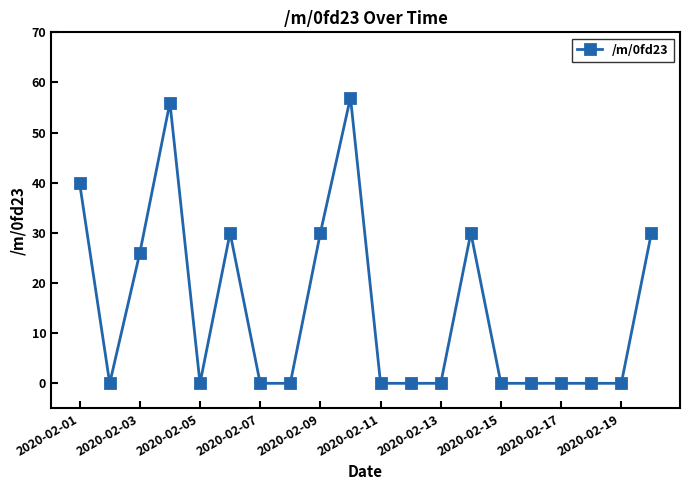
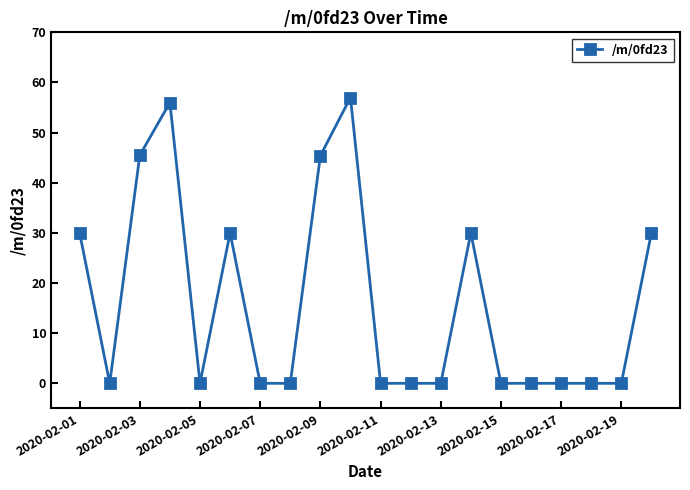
2020-02-01: 40 -> 30
2020-02-03: 26 -> 46
2020-02-09: 30 -> 45
